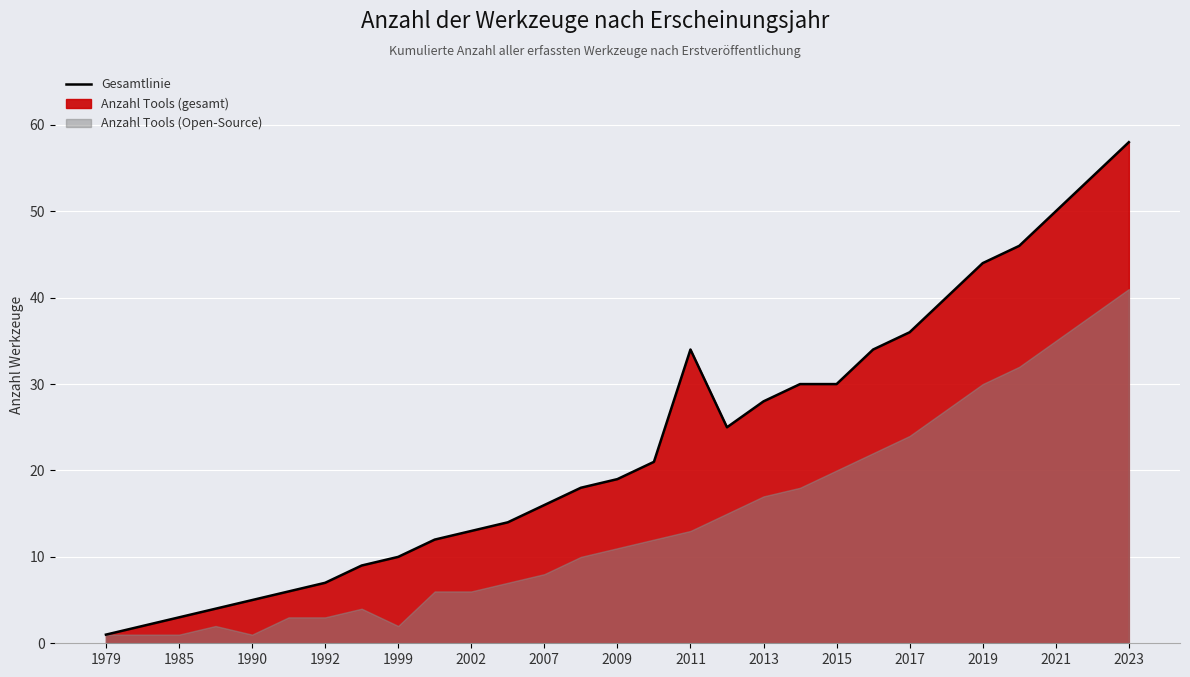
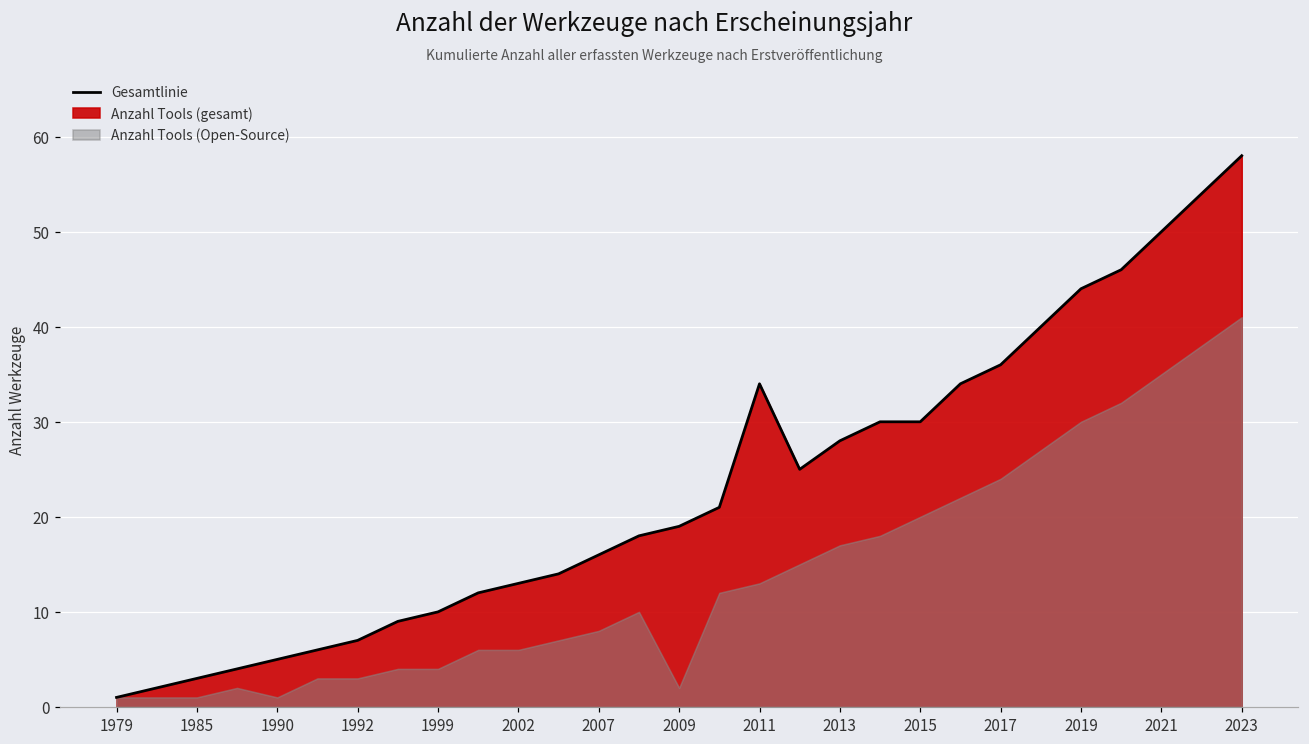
Anzahl Tools (Open-Source), 1999: 2 -> 4
Anzahl Tools (Open-Source), 2009: 11 -> 2
